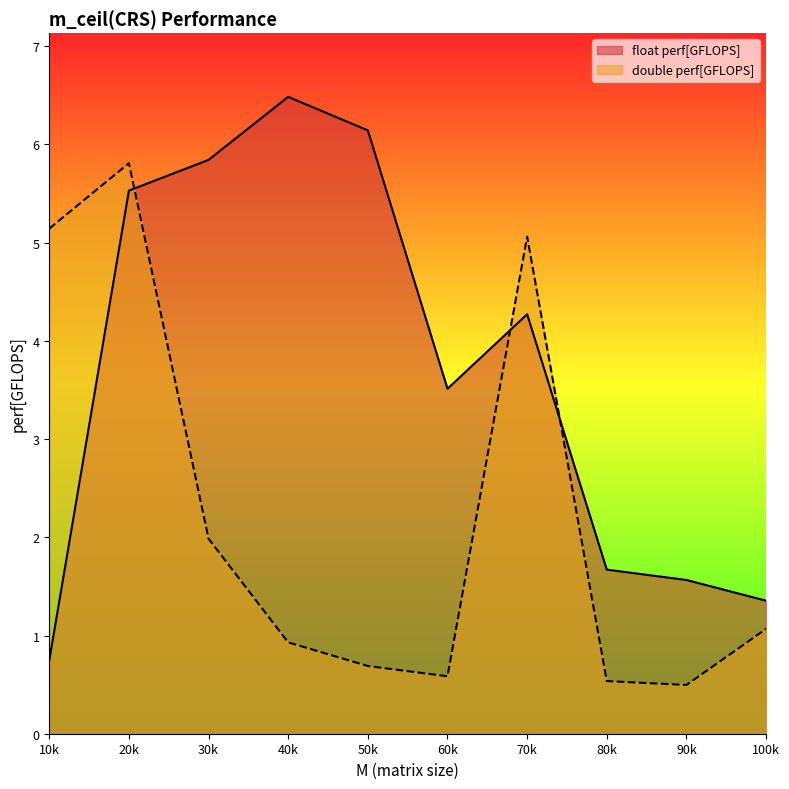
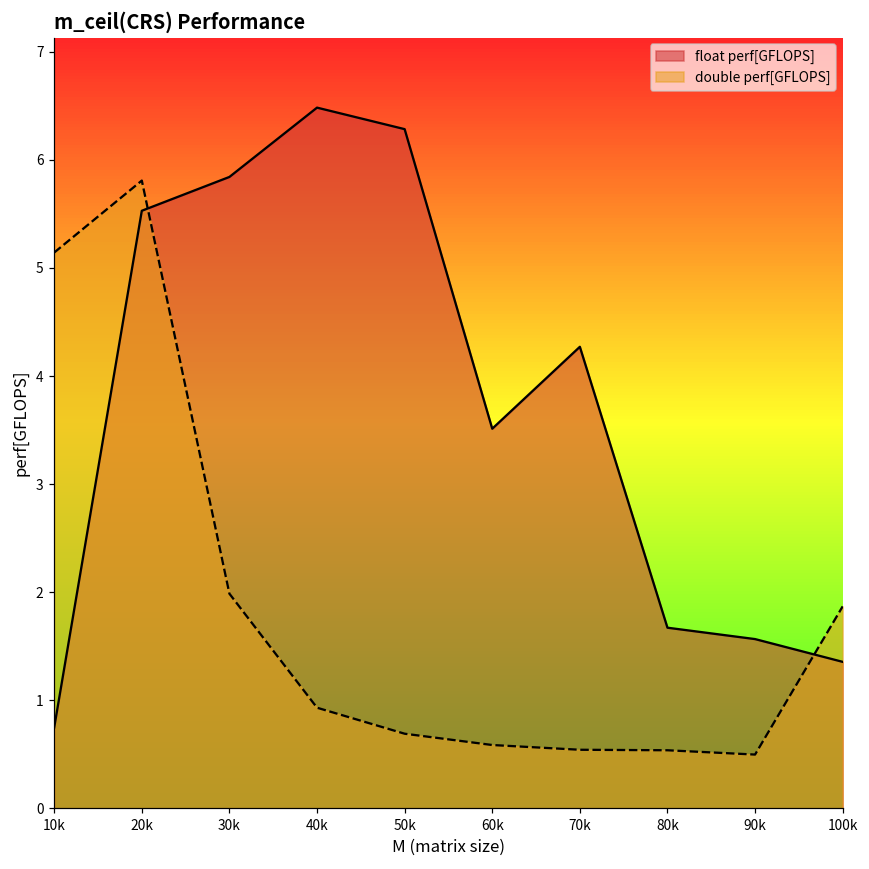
float perf[GFLOPS], 50k: 6.1 -> 6.3
double perf[GFLOPS], 70k: 5.1 -> 0.5
double perf[GFLOPS], 100k: 1.1 -> 1.9
